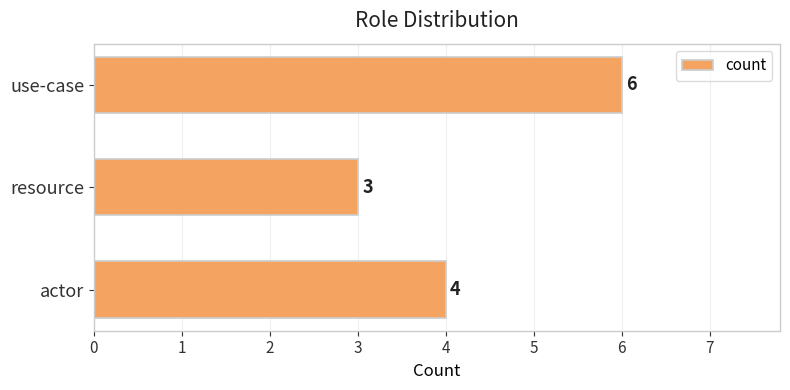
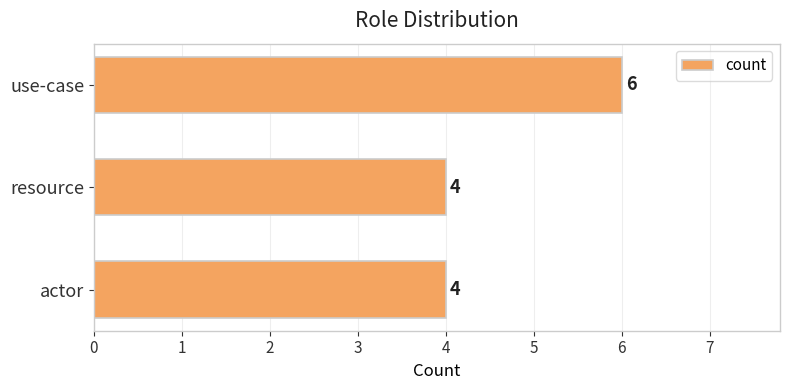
resource: 3 -> 4
